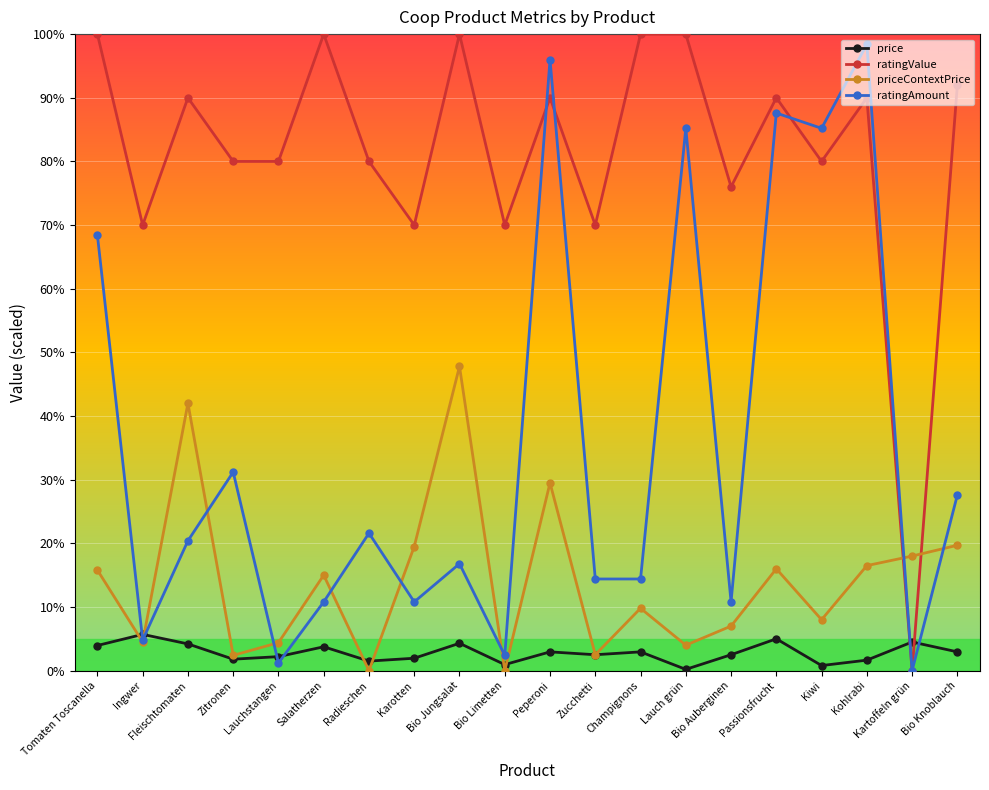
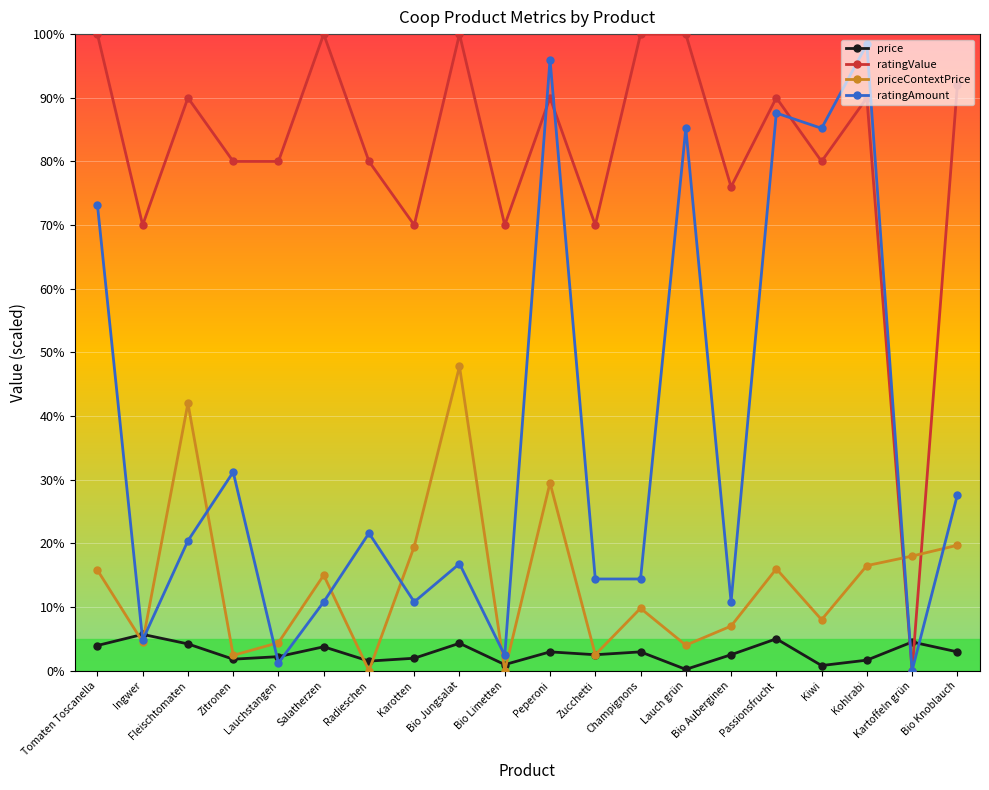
ratingAmount, Tomaten Toscanella: 68% -> 73%
